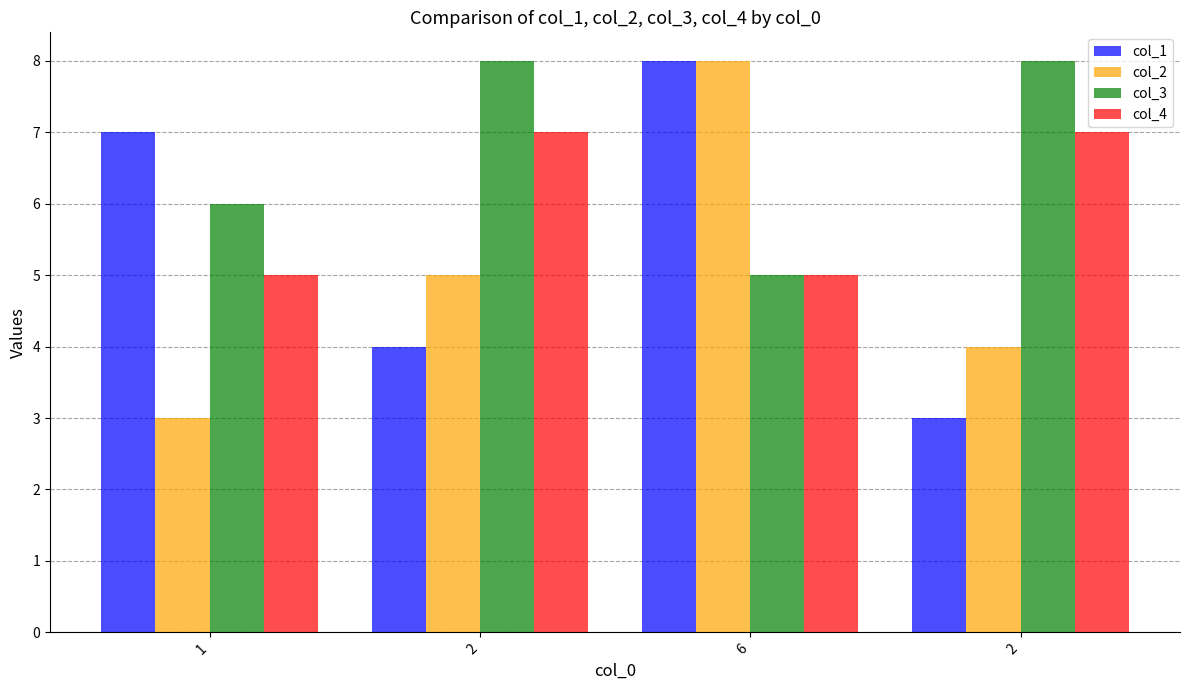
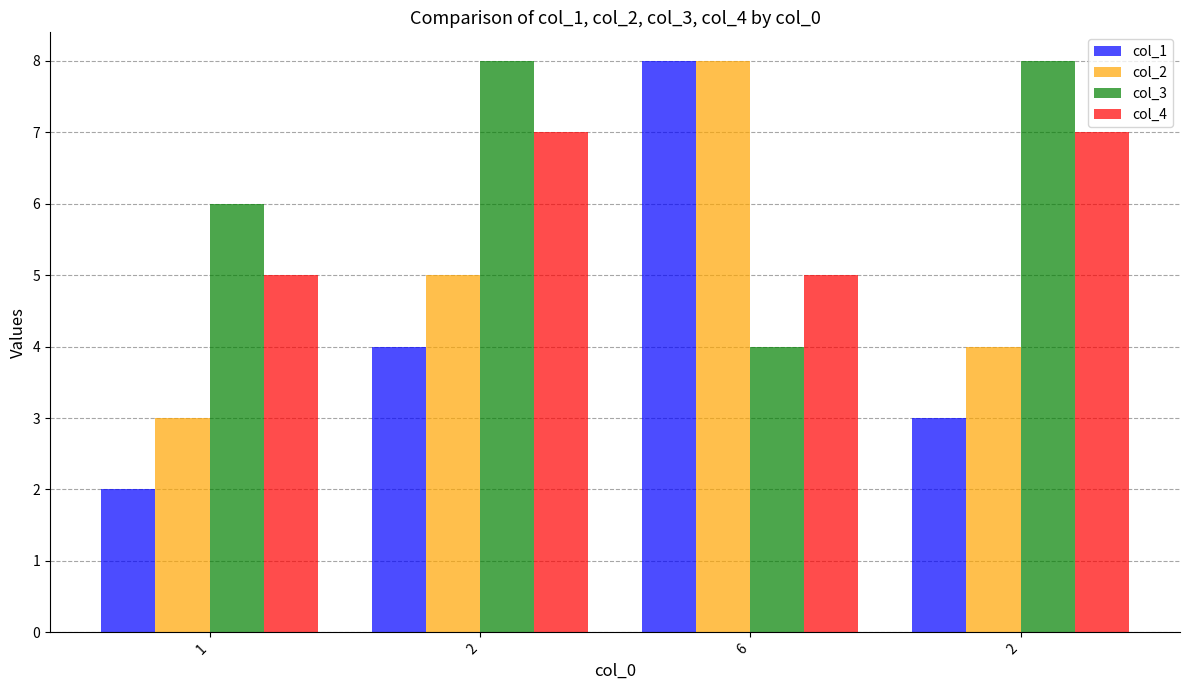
col_1, 1: 7 -> 2
col_3, 6: 5 -> 4
